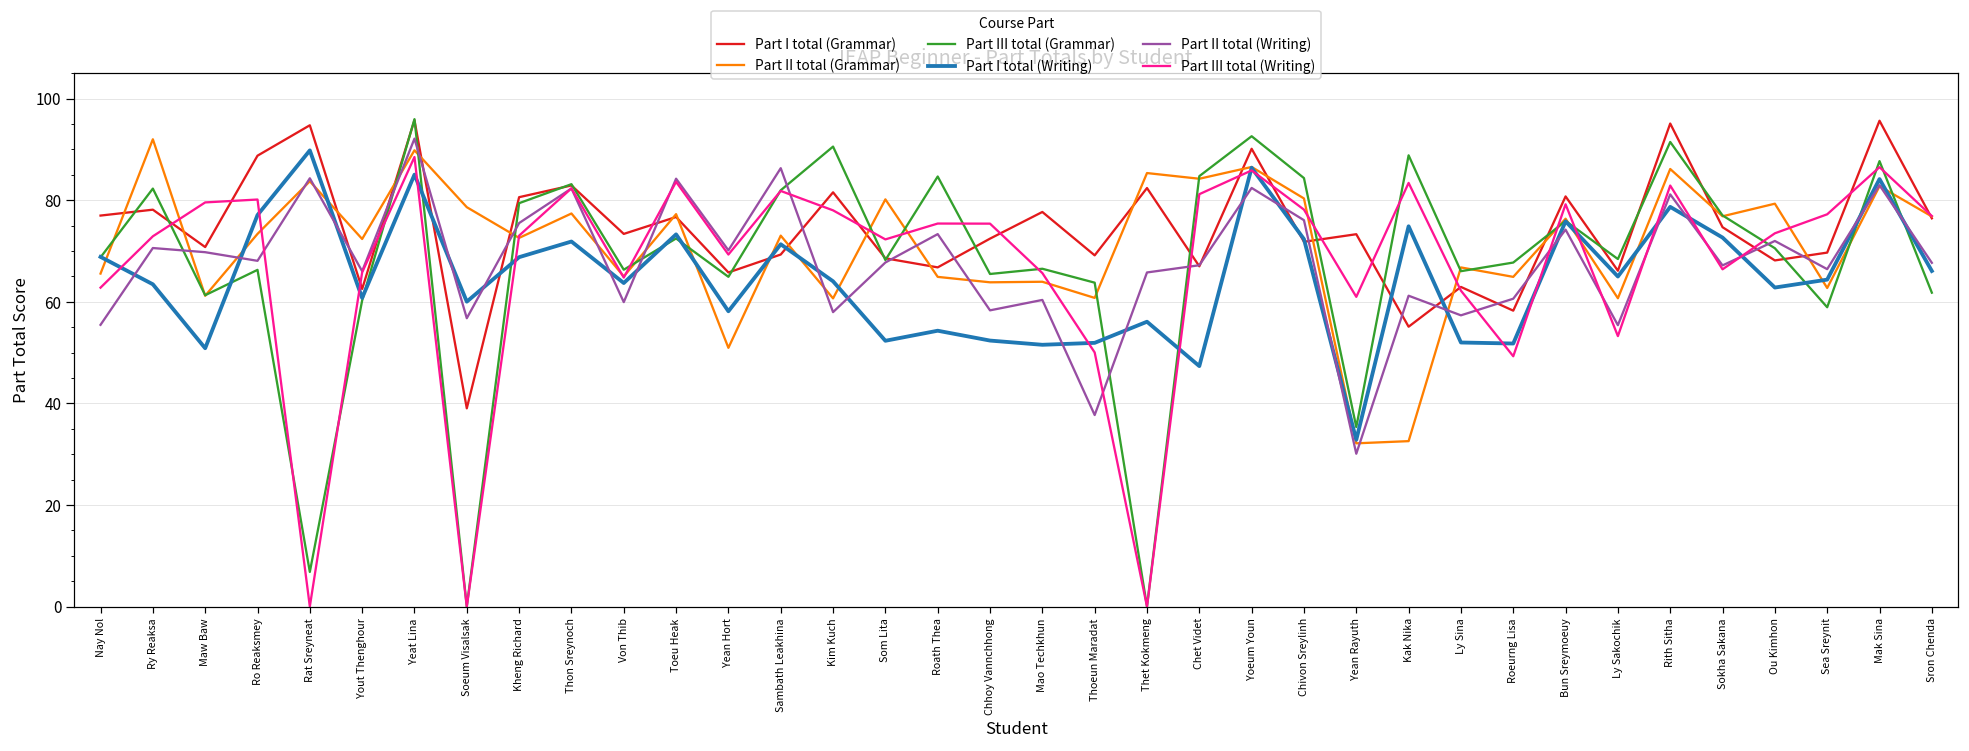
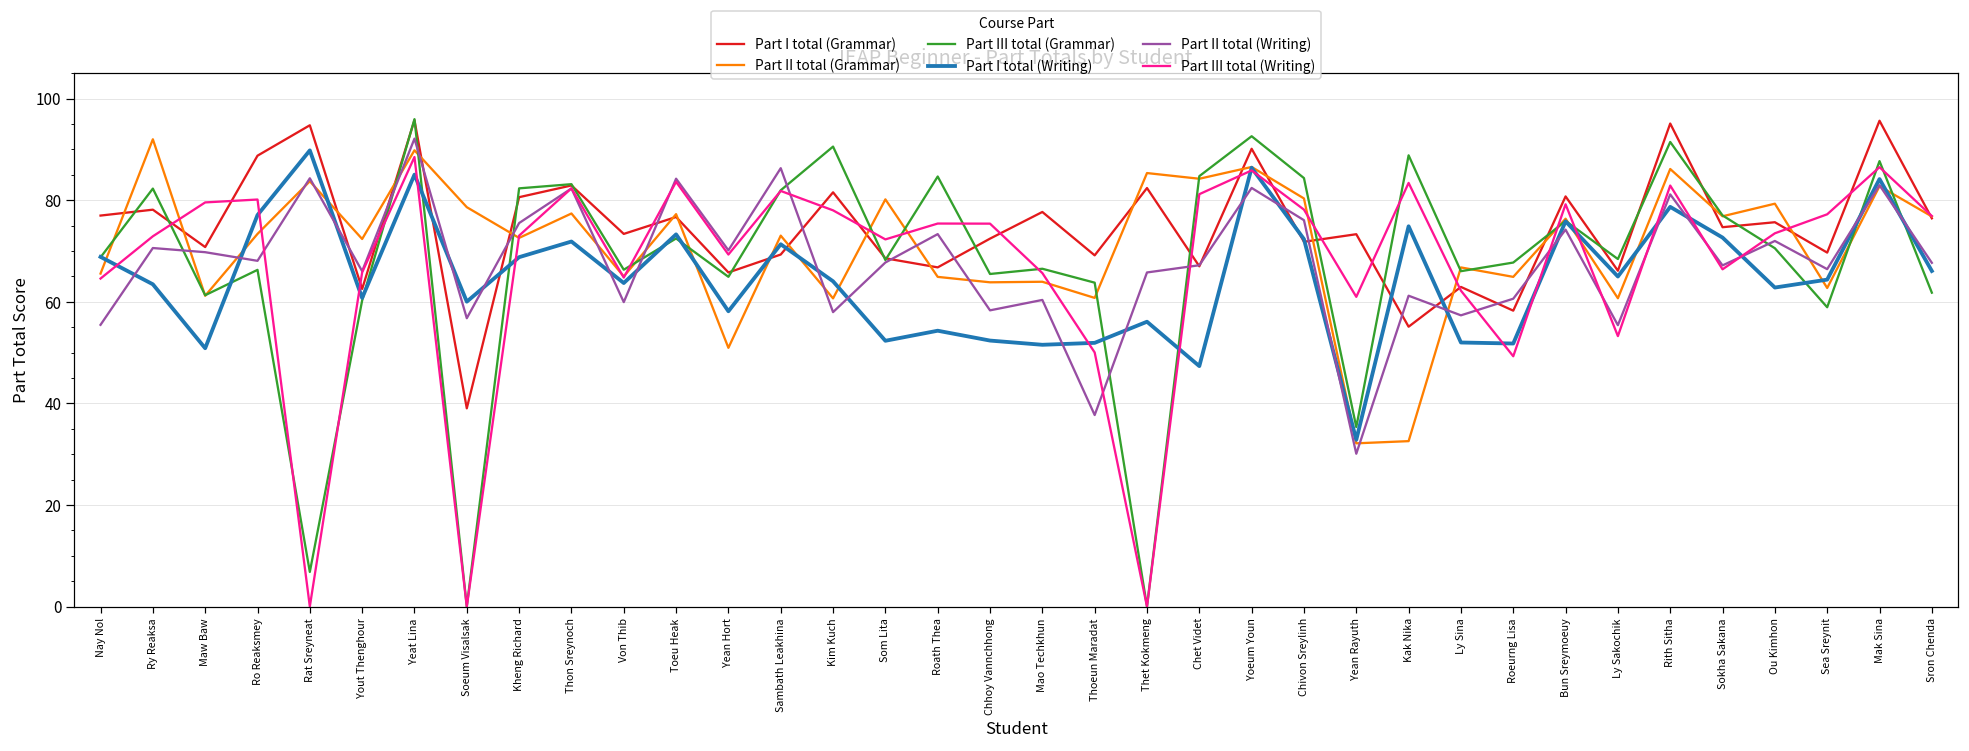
Part III total (Writing), Nay Nol: 63 -> 65
Part III total (Grammar), Kheng Richard: 79 -> 82
Part I total (Grammar), Ou Kimhon: 68 -> 76
